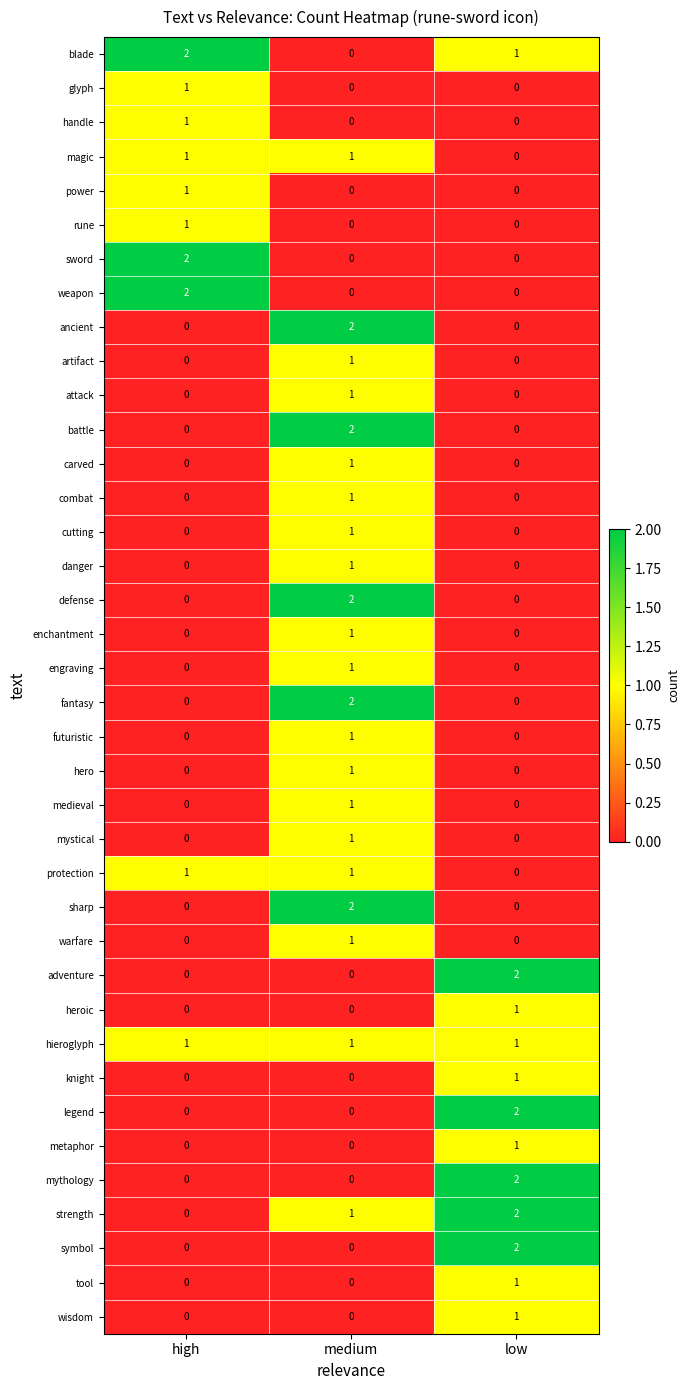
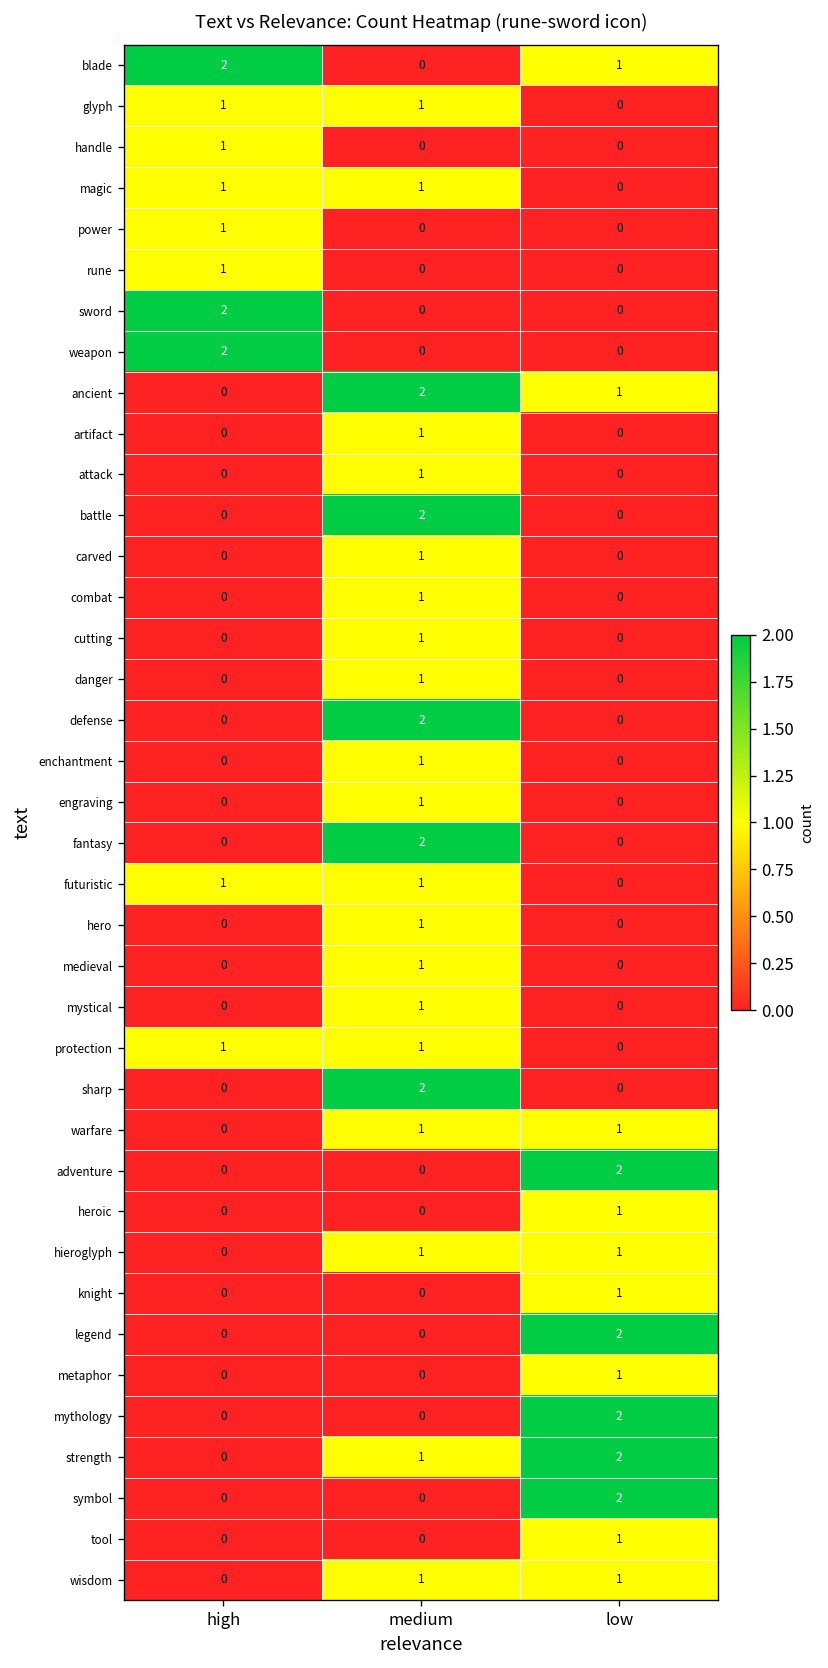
glyph, medium: 0 -> 1
ancient, low: 0 -> 1
futuristic, high: 0 -> 1
warfare, low: 0 -> 1
hieroglyph, high: 1 -> 0
wisdom, medium: 0 -> 1
